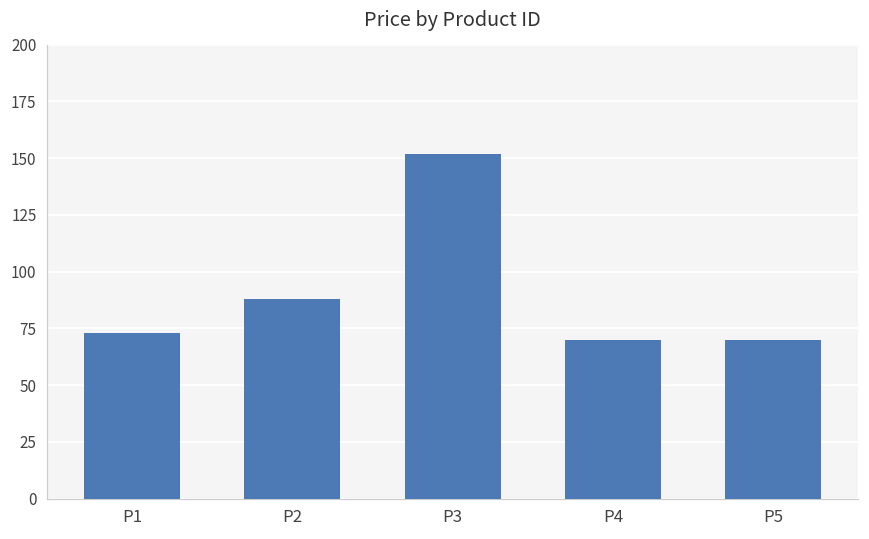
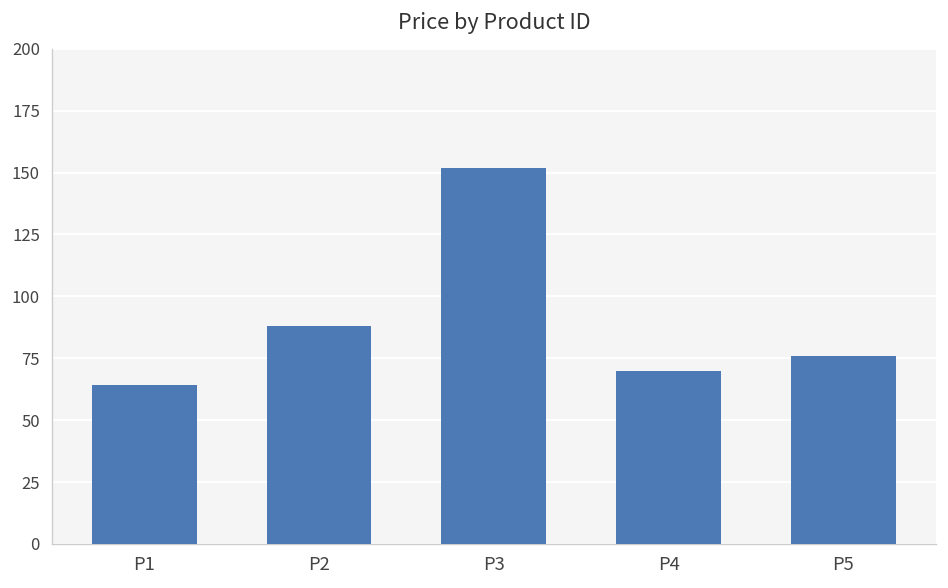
P1: 73 -> 64
P5: 70 -> 76
